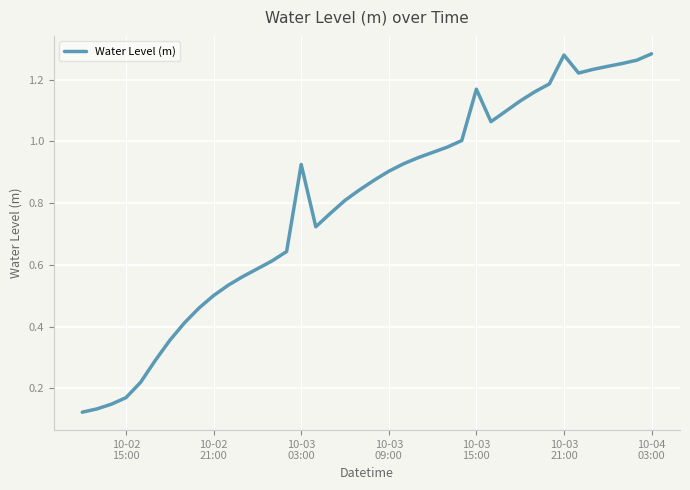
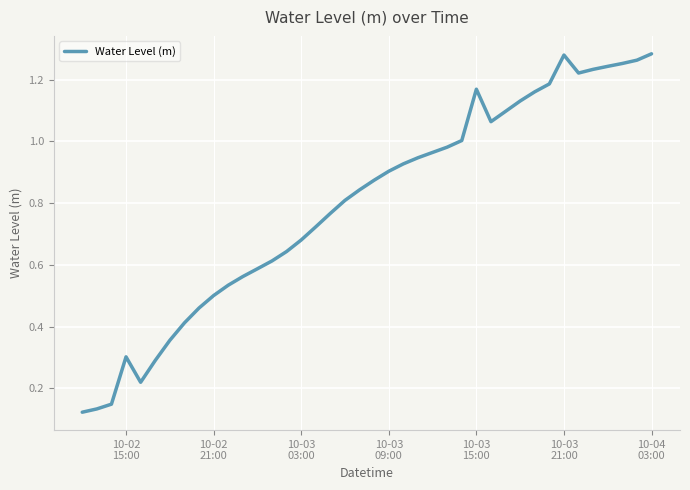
10-02 15:00: 0.17 -> 0.30
10-03 03:00: 0.93 -> 0.68
